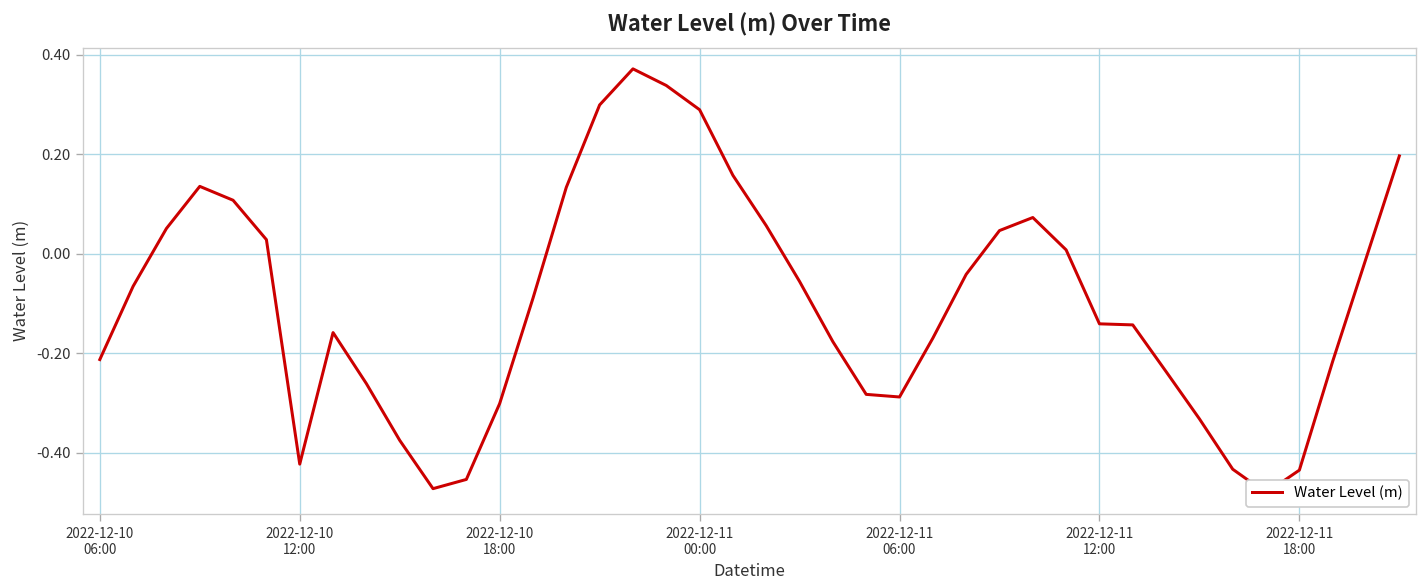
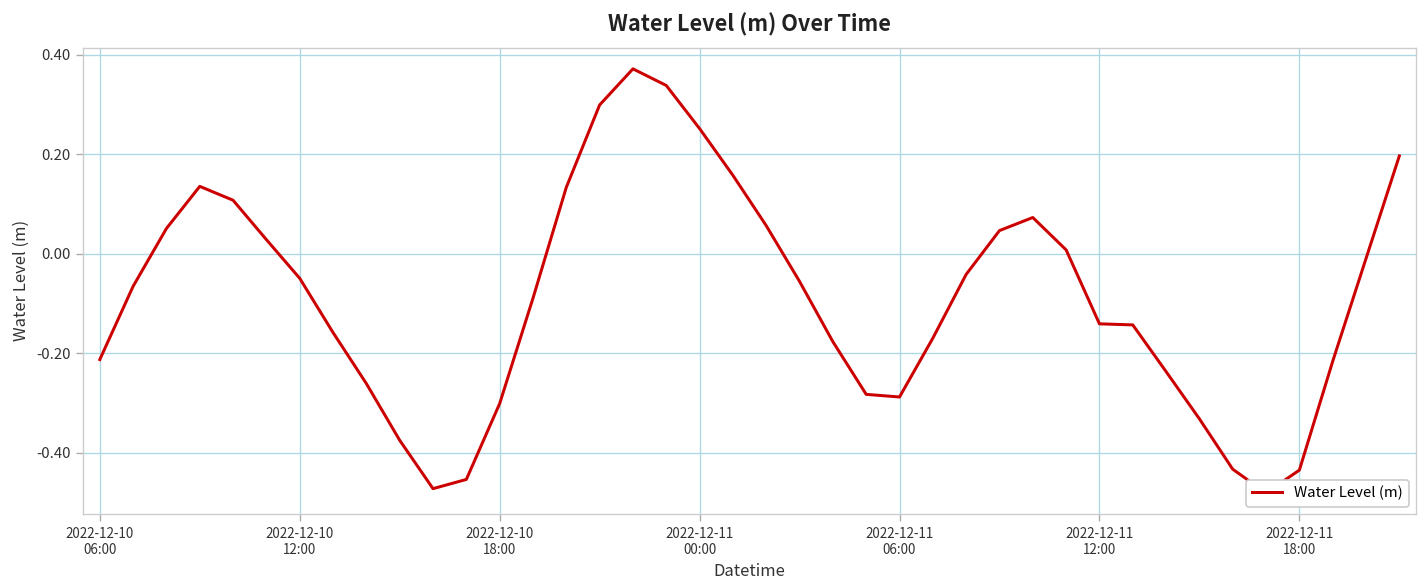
2022-12-10 12:00: -0.42 -> -0.05
2022-12-11 00:00: 0.29 -> 0.25
